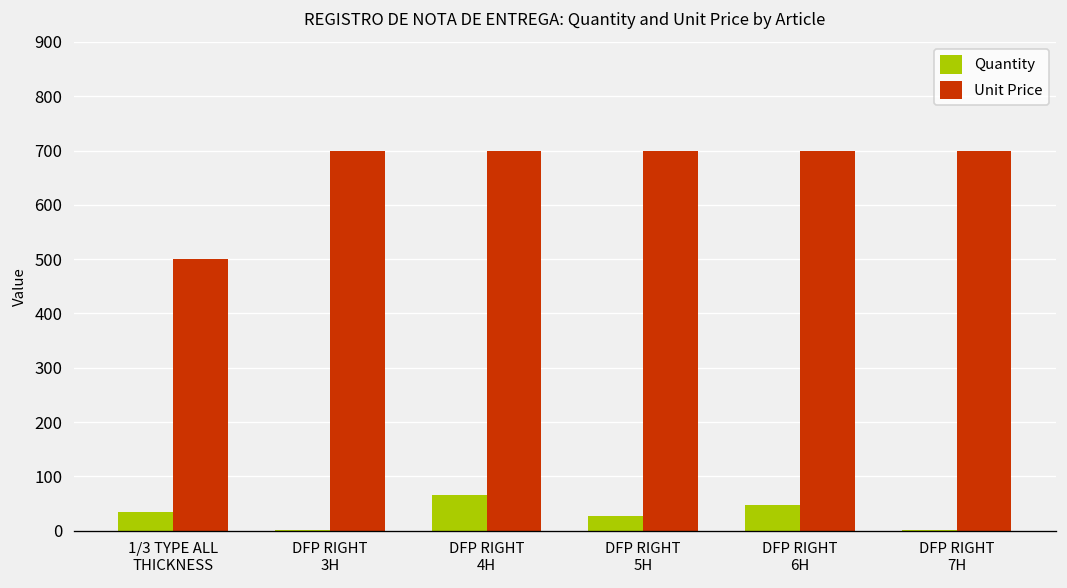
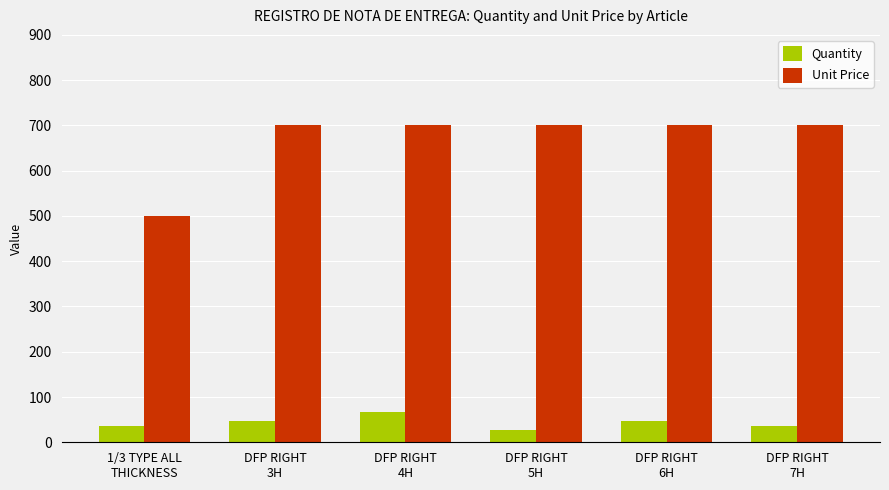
Quantity, DFP RIGHT 3H: 0 -> 50
Quantity, DFP RIGHT 7H: 0 -> 40
